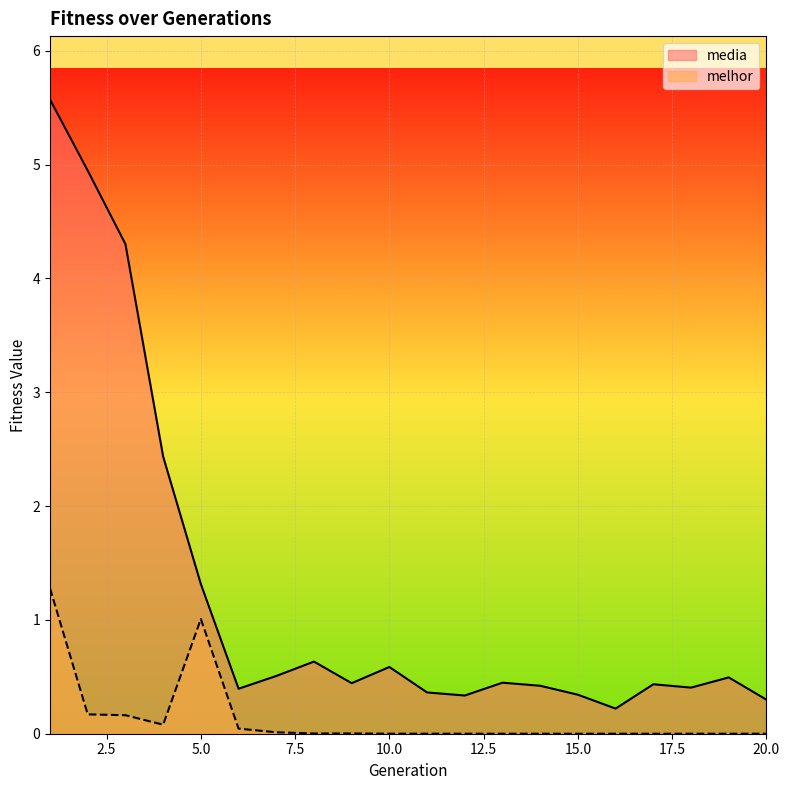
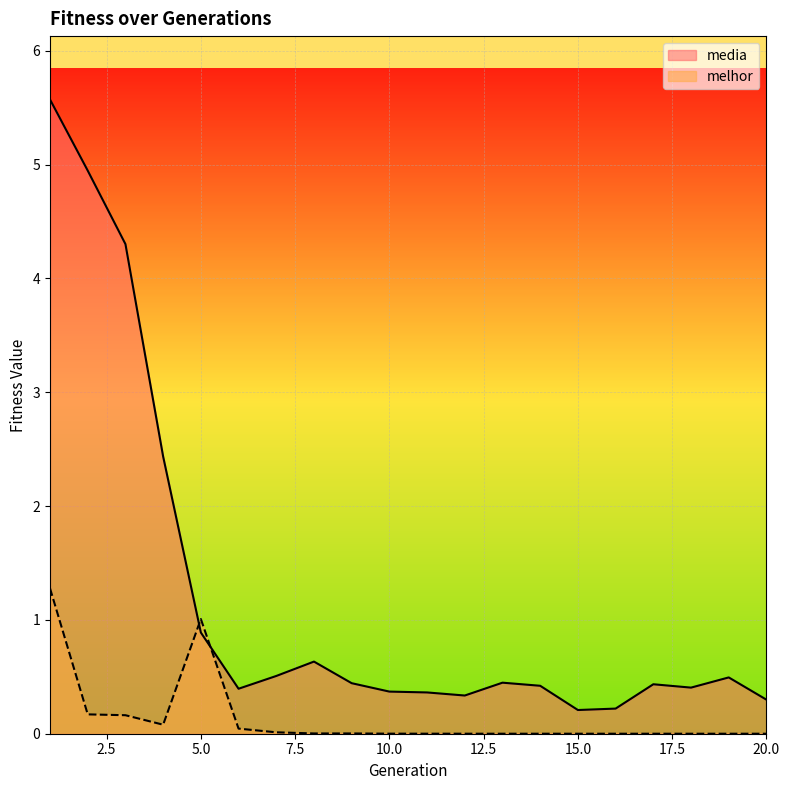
media, 5.0: 1.31 -> 0.89
media, 10.0: 0.59 -> 0.37
media, 15.0: 0.34 -> 0.21
